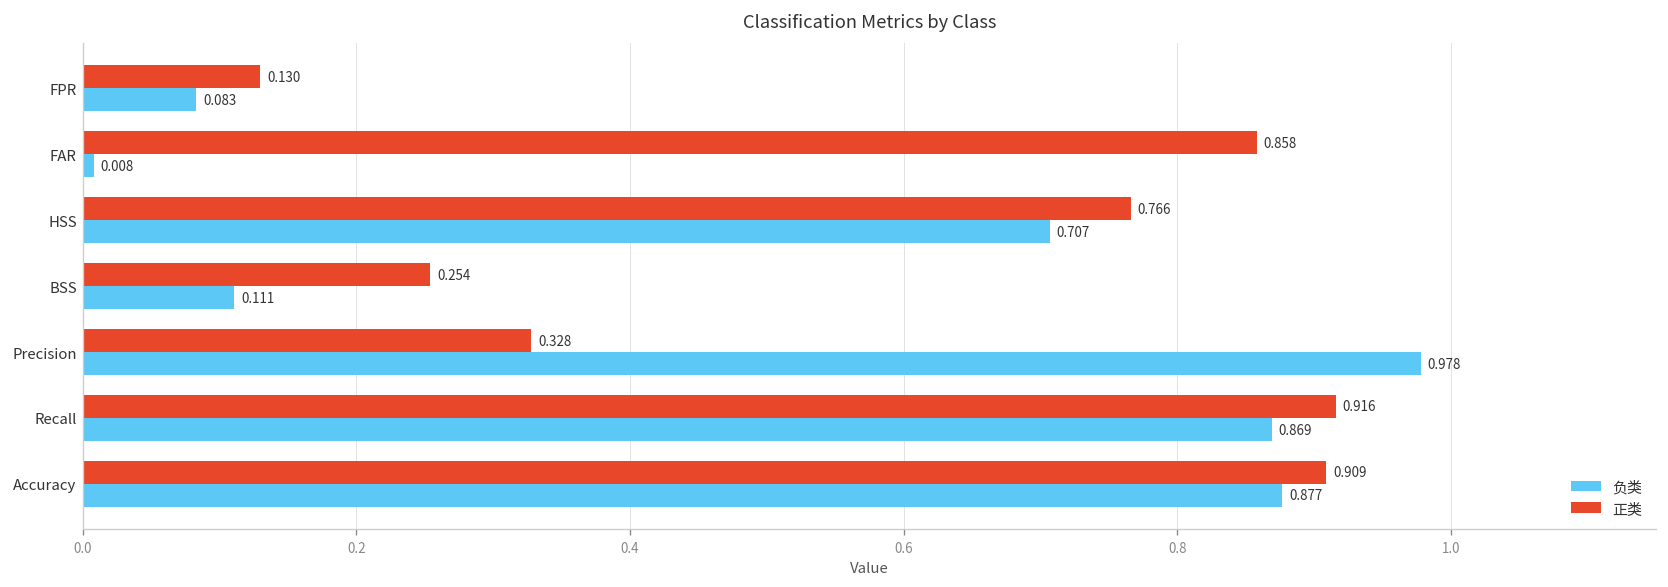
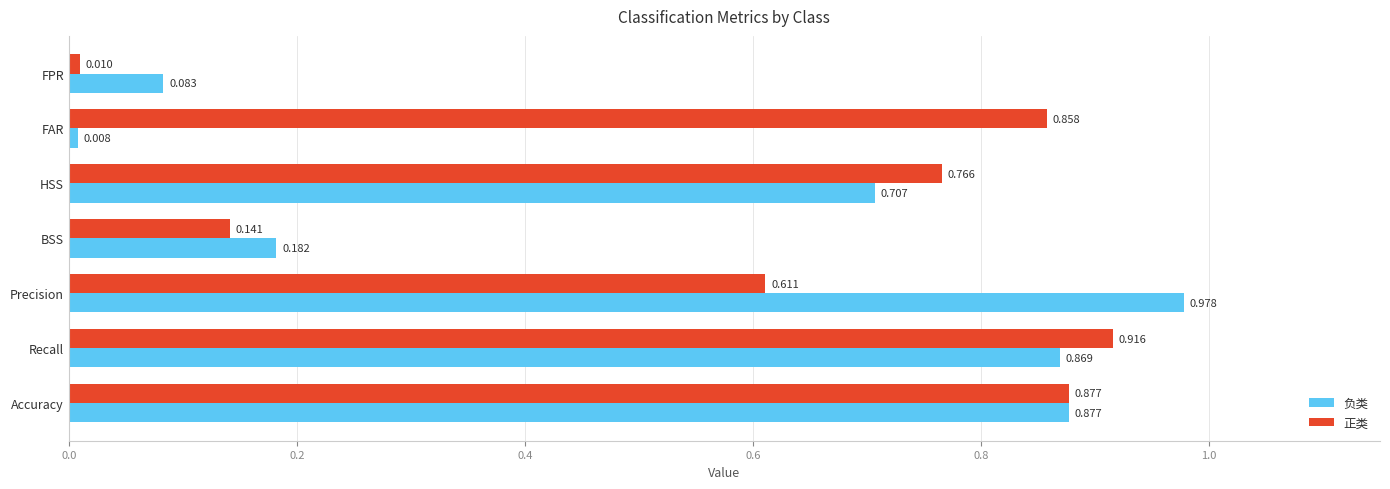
正类, FPR: 0.130 -> 0.010
正类, BSS: 0.254 -> 0.141
负类, BSS: 0.111 -> 0.182
正类, Precision: 0.328 -> 0.611
正类, Accuracy: 0.909 -> 0.877
